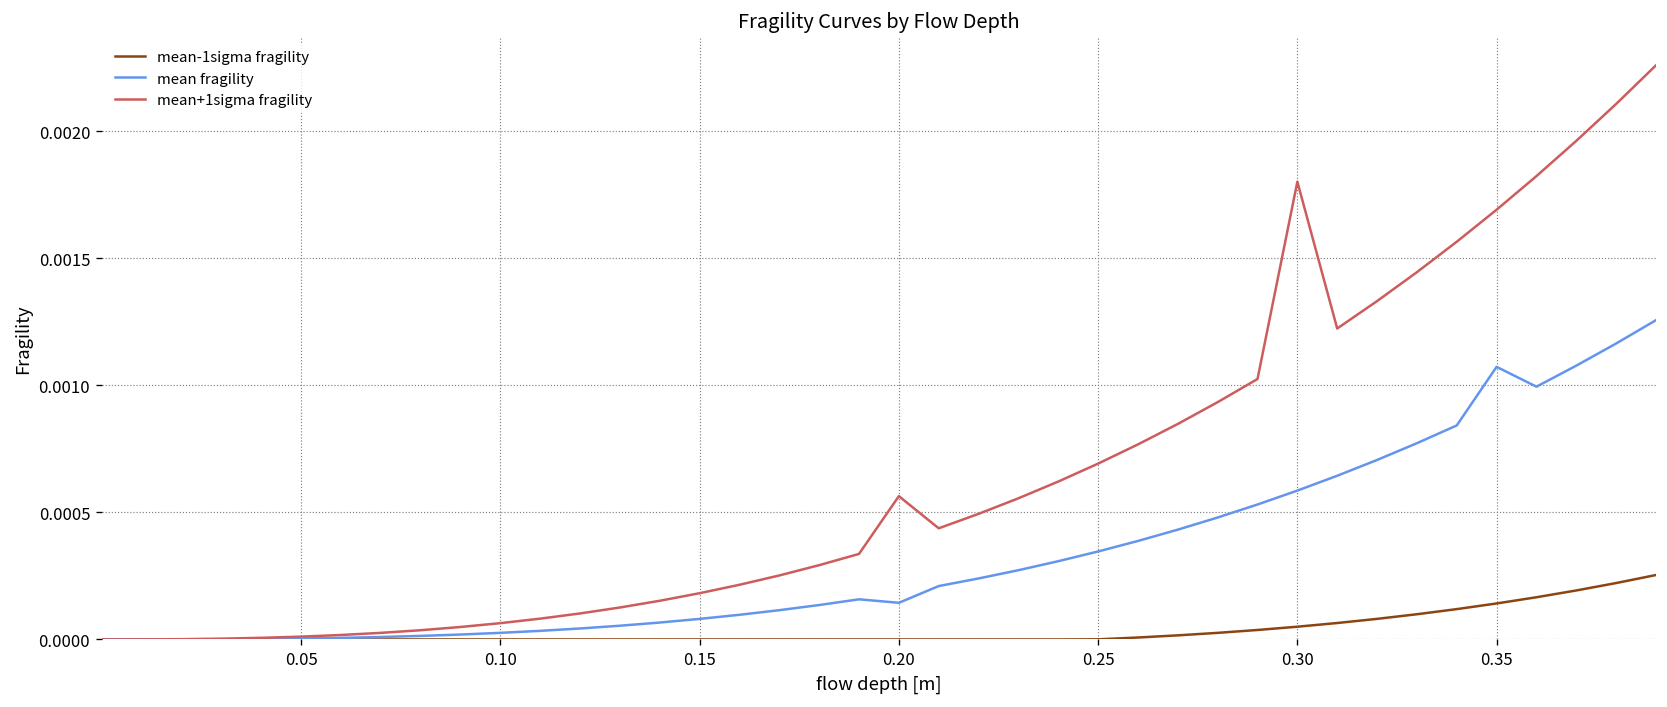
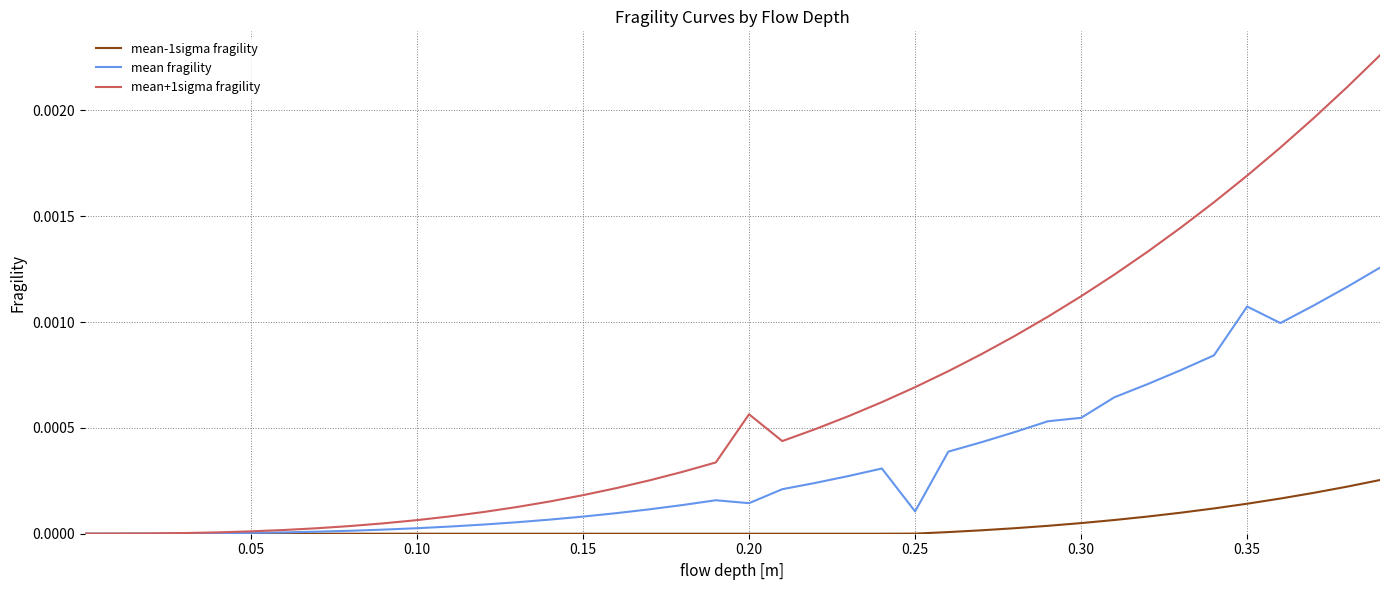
mean fragility, 0.25: 0.00035 -> 0.00011
mean fragility, 0.30: 0.00059 -> 0.00055
mean+1sigma fragility, 0.30: 0.00180 -> 0.00112
